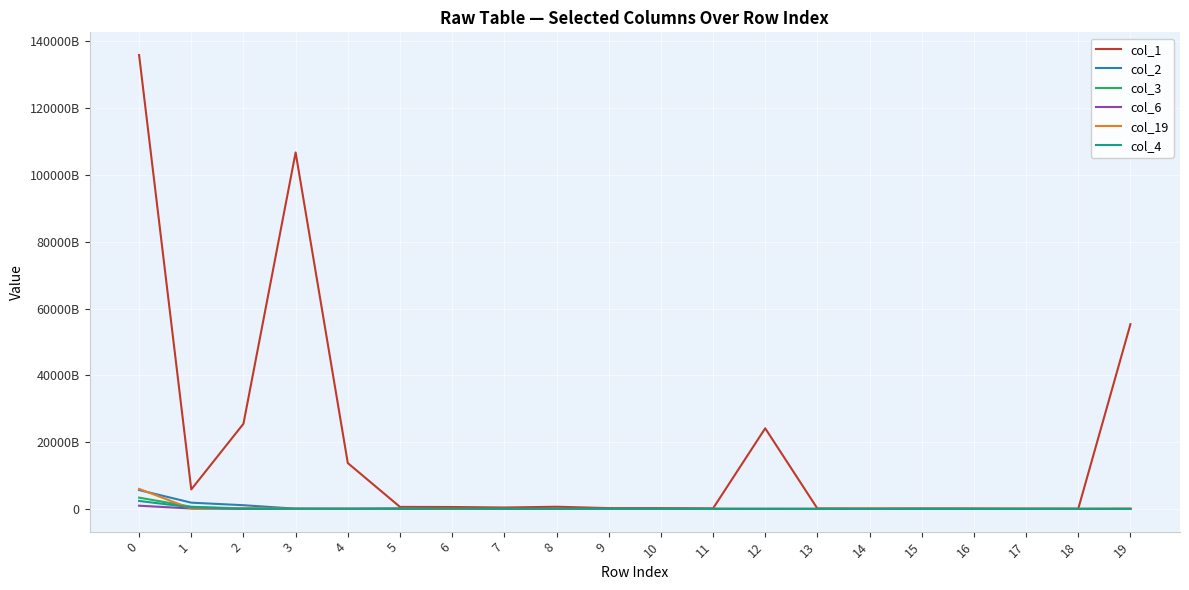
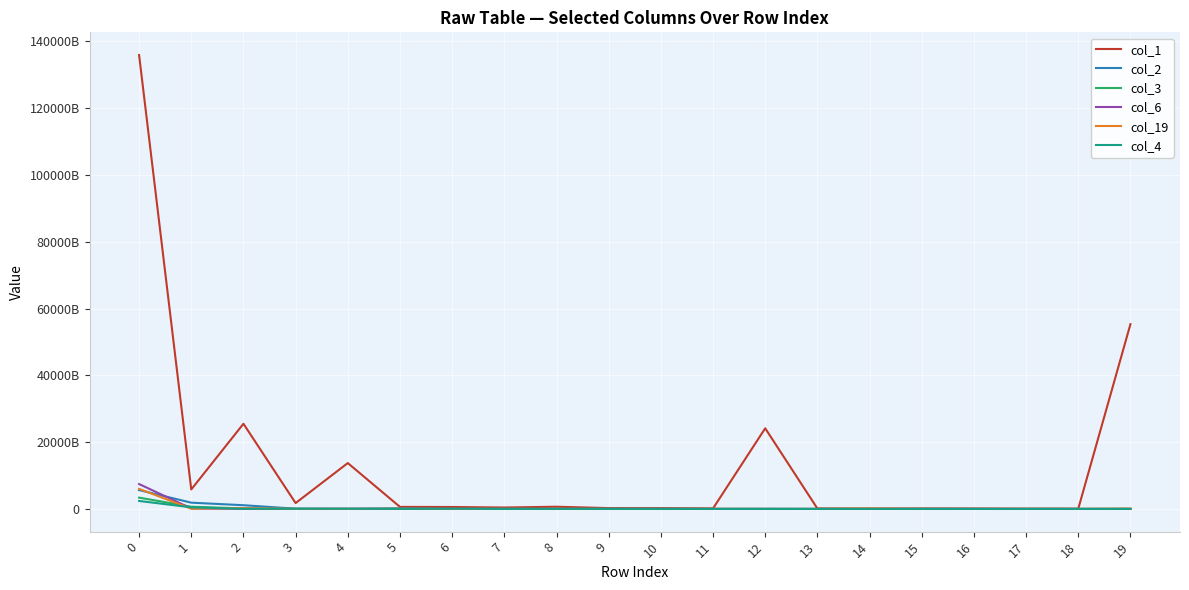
col_6, 0: 1000000000000 -> 7000000000000
col_1, 3: 107000000000000 -> 2000000000000
